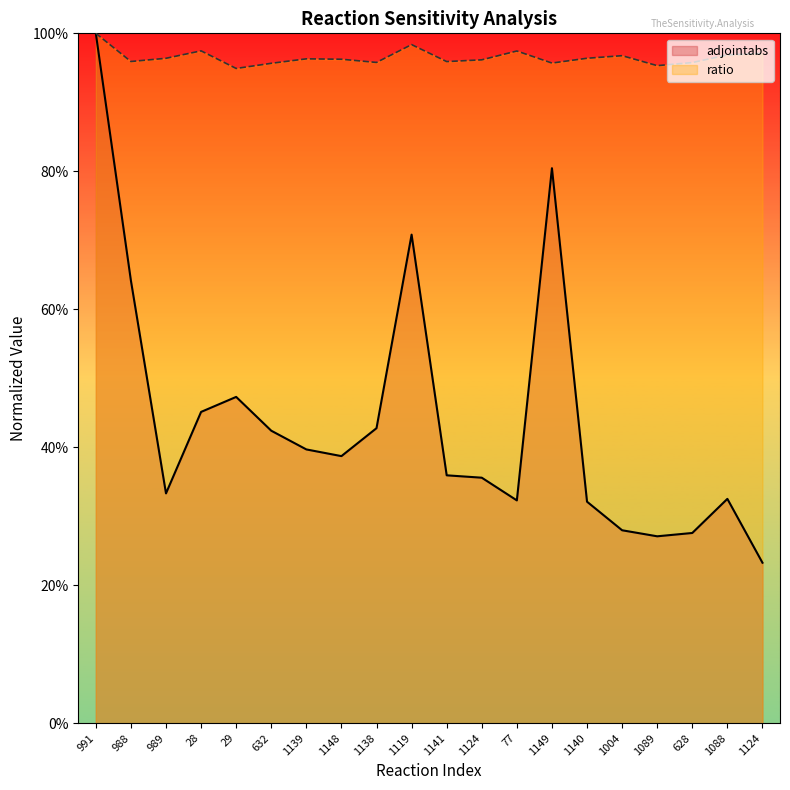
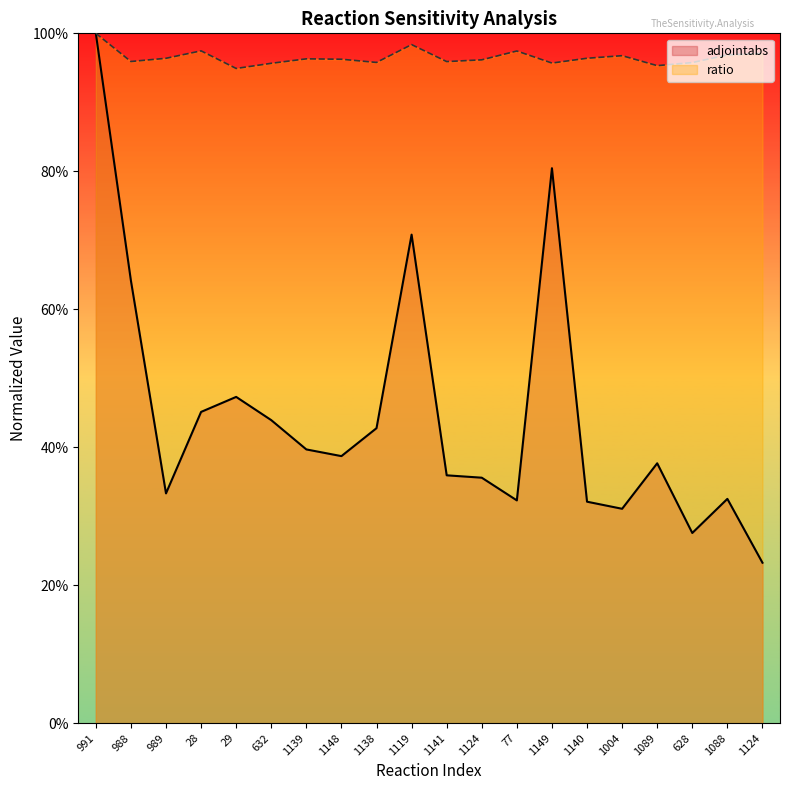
adjointabs, 632: 42% -> 44%
adjointabs, 1004: 28% -> 31%
adjointabs, 1089: 27% -> 38%
